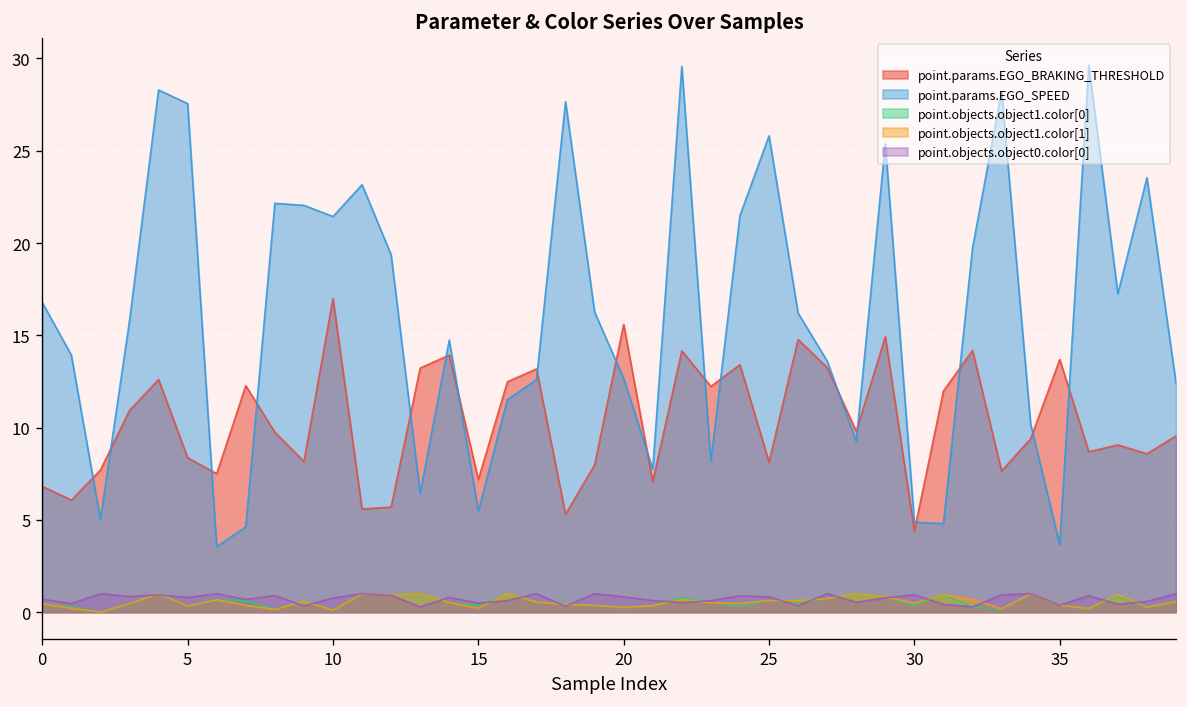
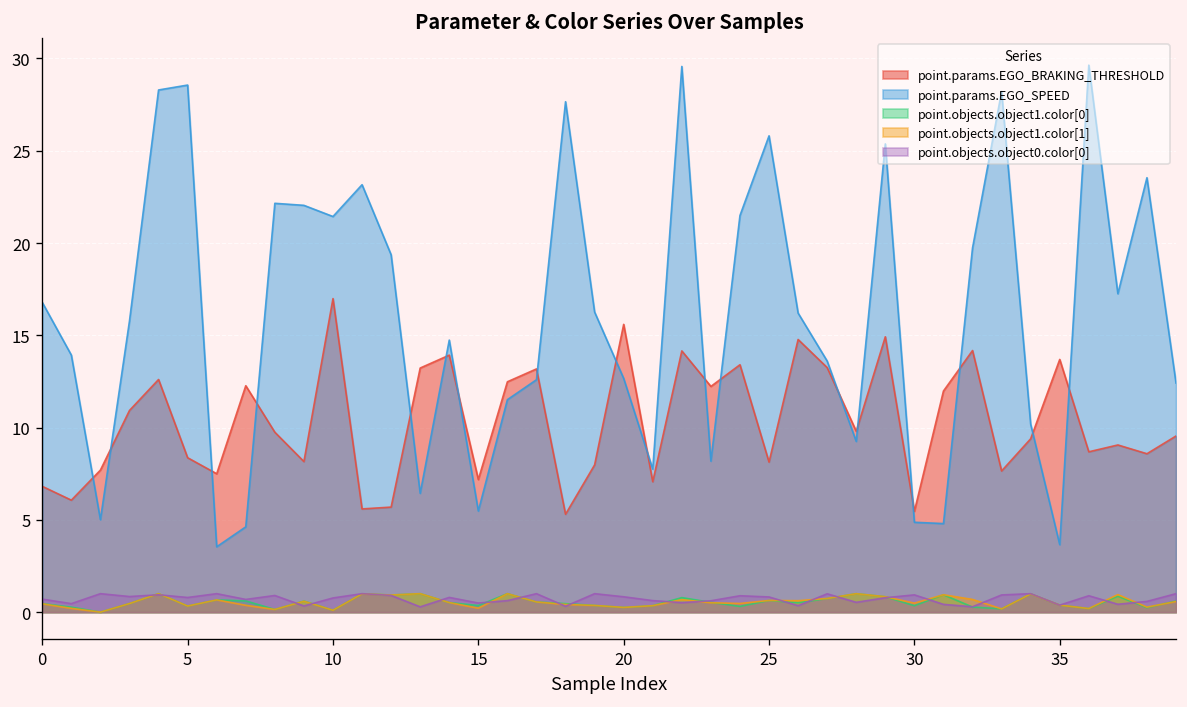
point.params.EGO_SPEED, 5: 27.6 -> 28.6
point.params.EGO_BRAKING_THRESHOLD, 30: 4.4 -> 5.5
